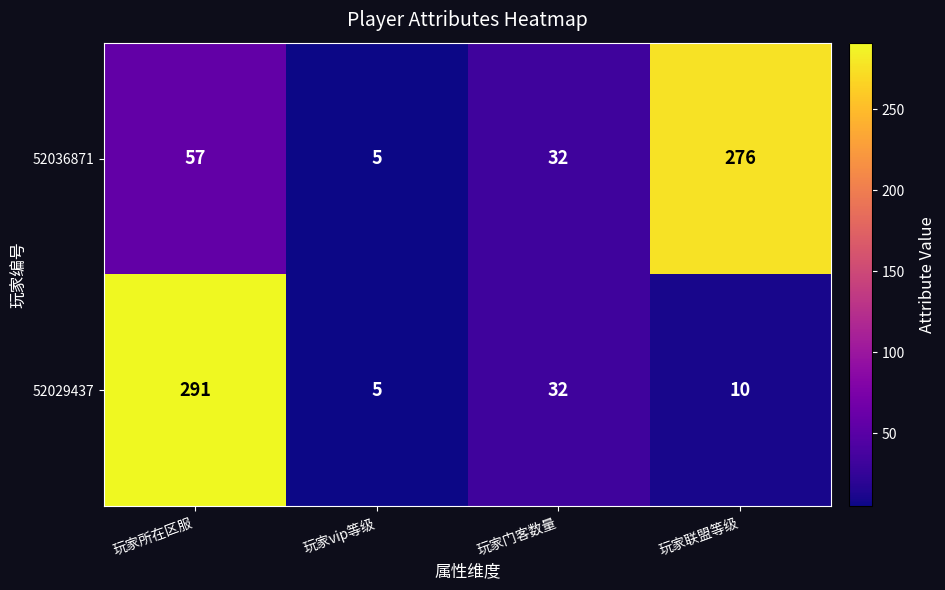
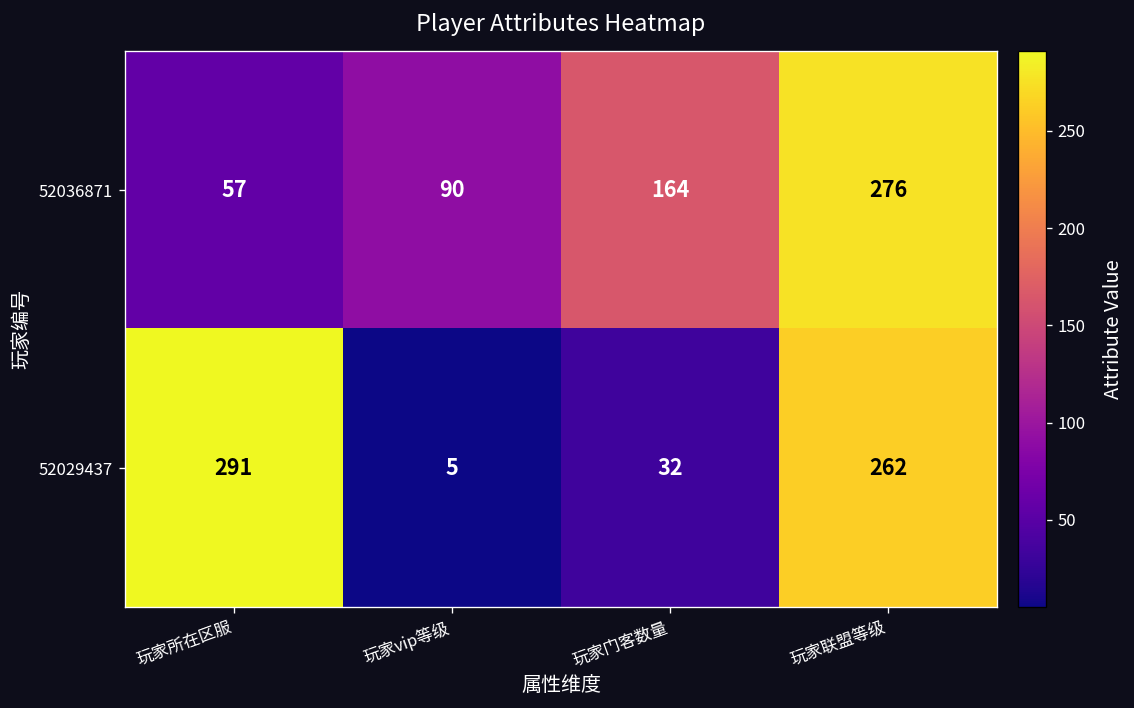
52036871, 玩家vip等级: 5 -> 90
52036871, 玩家门客数量: 32 -> 164
52029437, 玩家联盟等级: 10 -> 262
